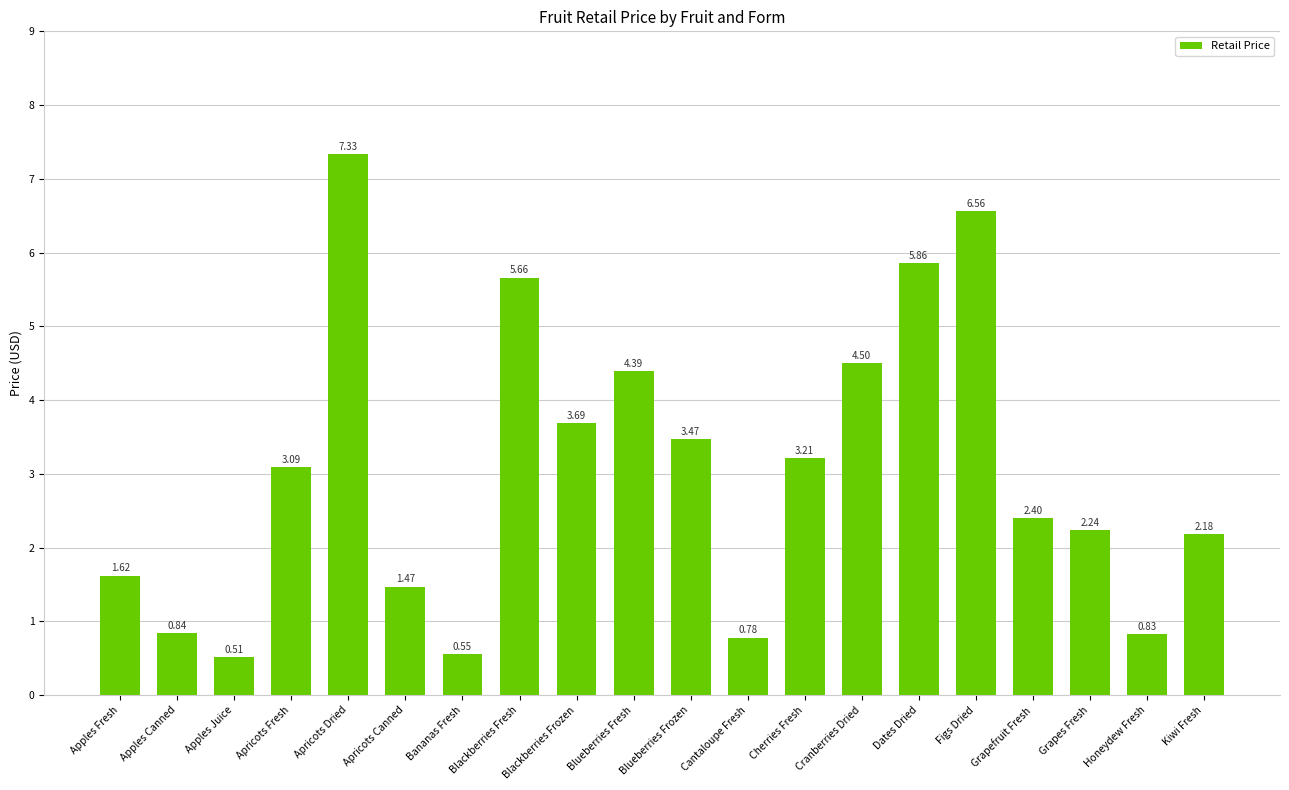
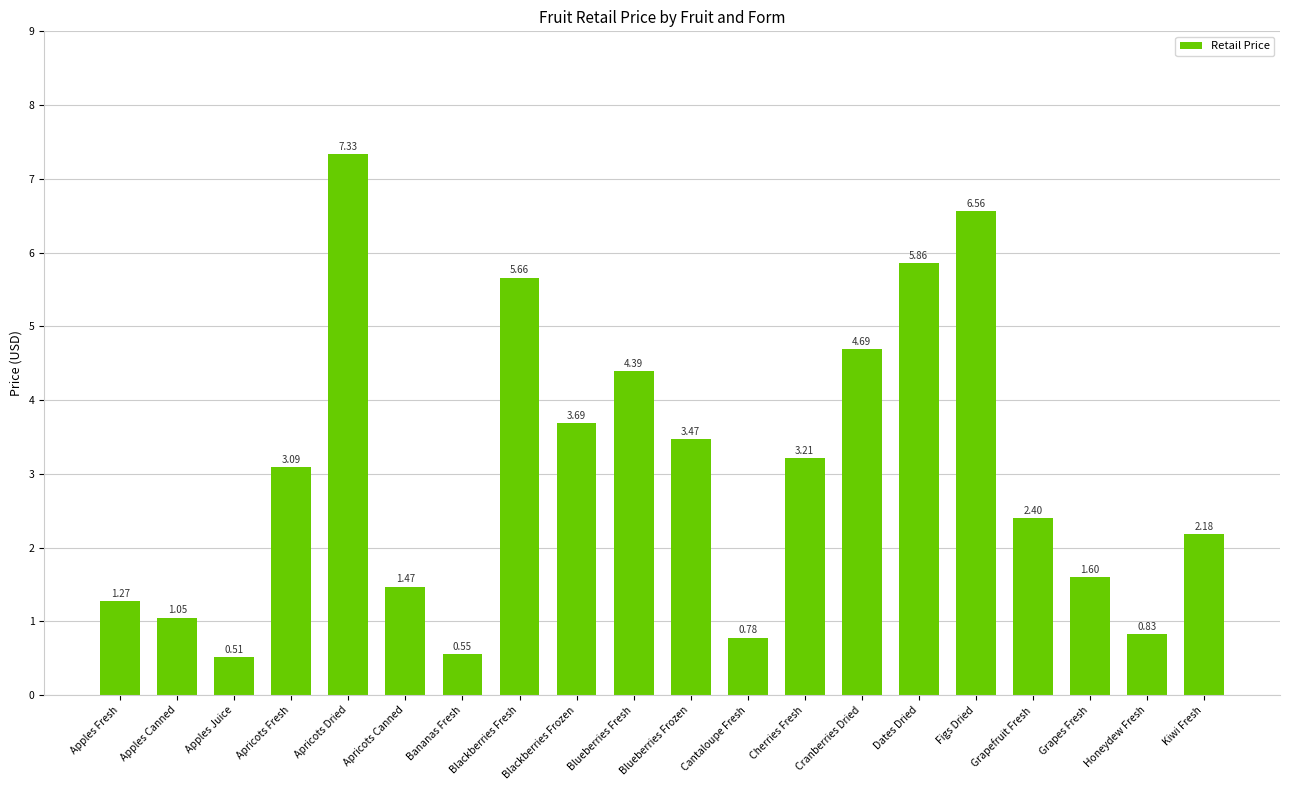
Apples Fresh: 1.62 -> 1.27
Apples Canned: 0.84 -> 1.05
Cranberries Dried: 4.50 -> 4.69
Grapes Fresh: 2.24 -> 1.60
